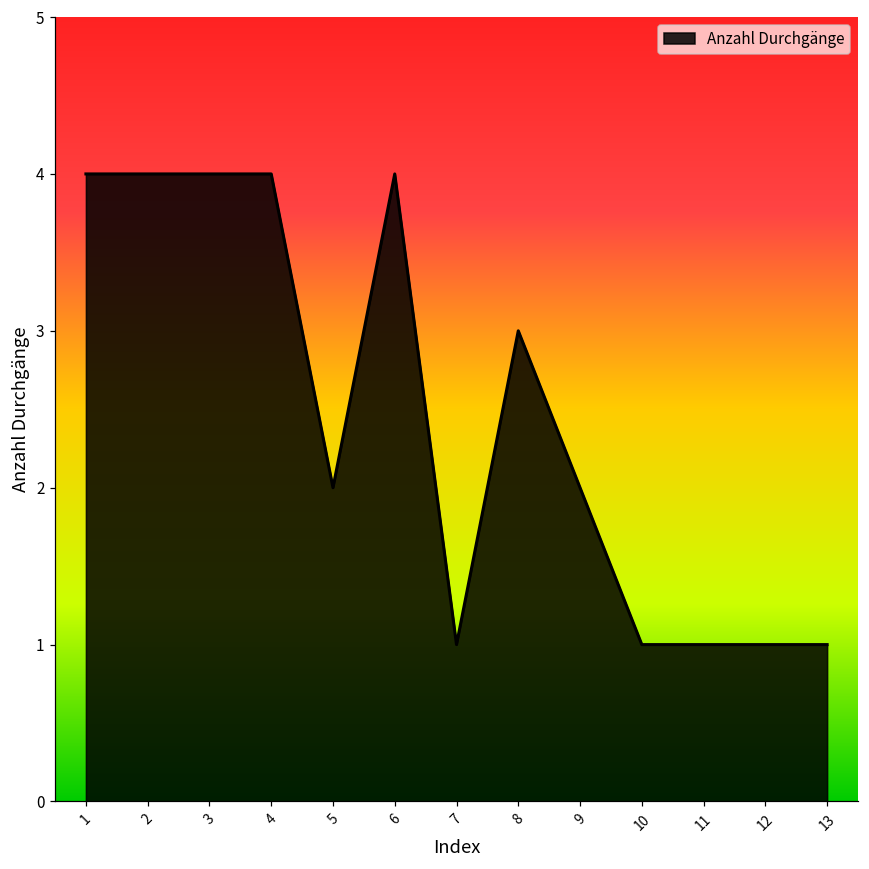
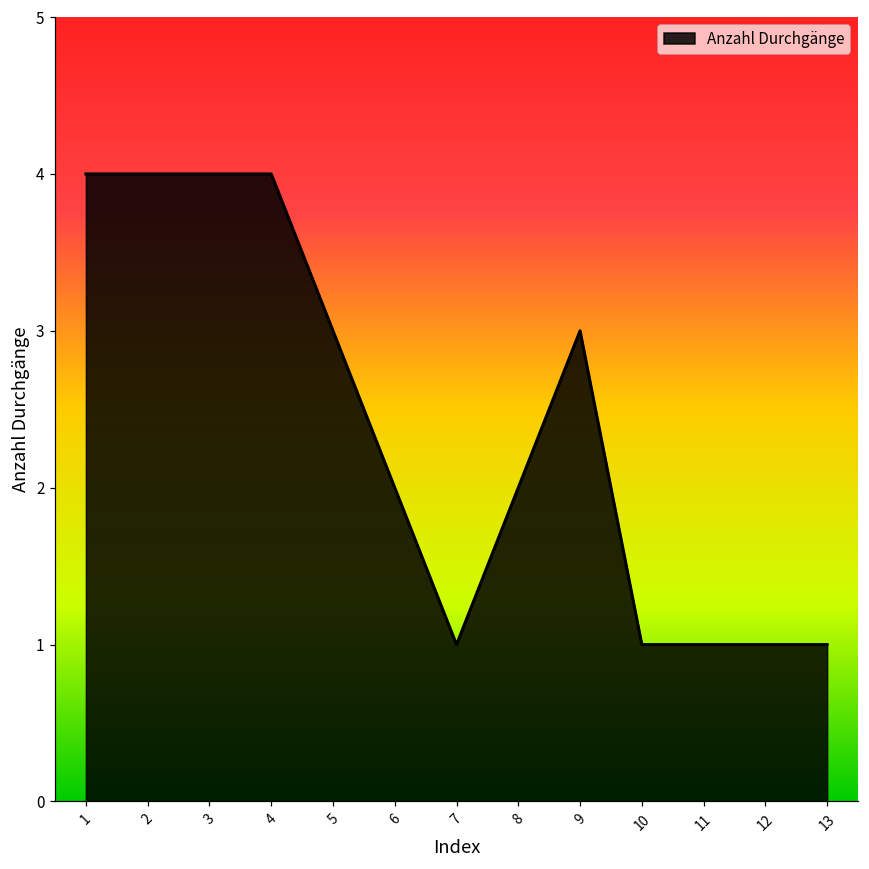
5: 2 -> 3
6: 4 -> 2
8: 3 -> 2
9: 2 -> 3
